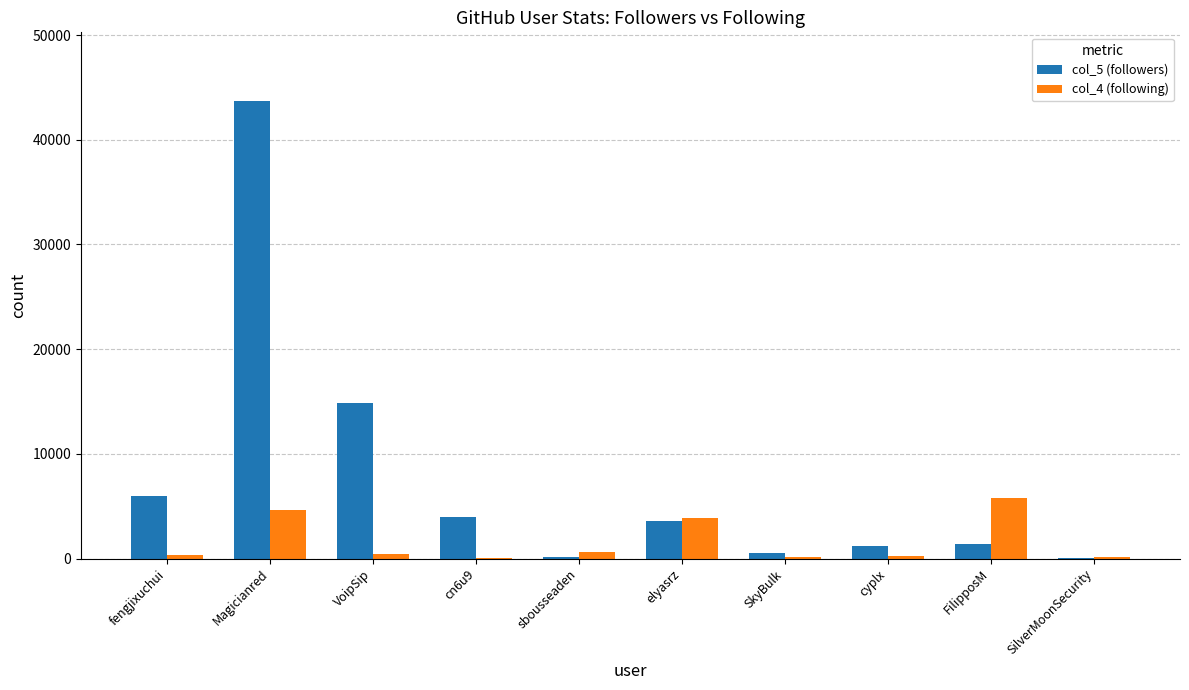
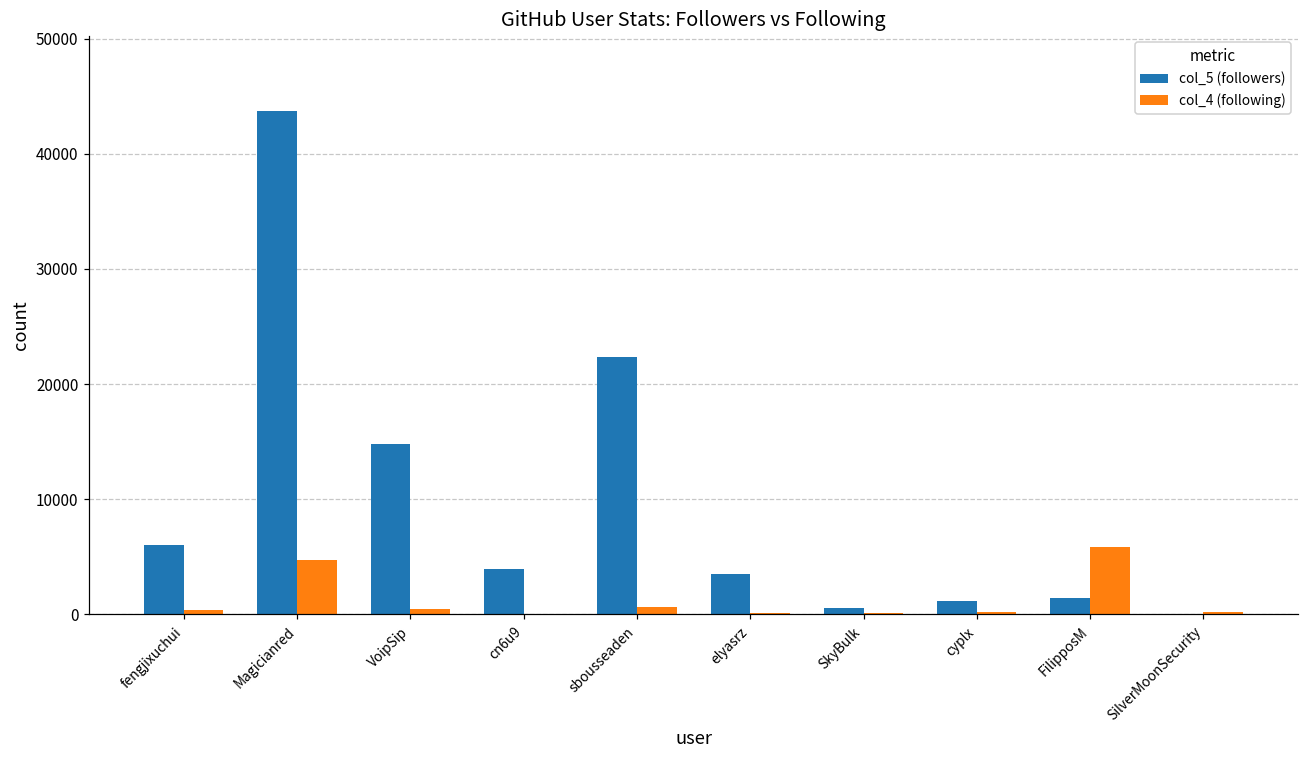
col_5 (followers), sbousseaden: 100 -> 22300
col_4 (following), elyasrz: 3900 -> 100
